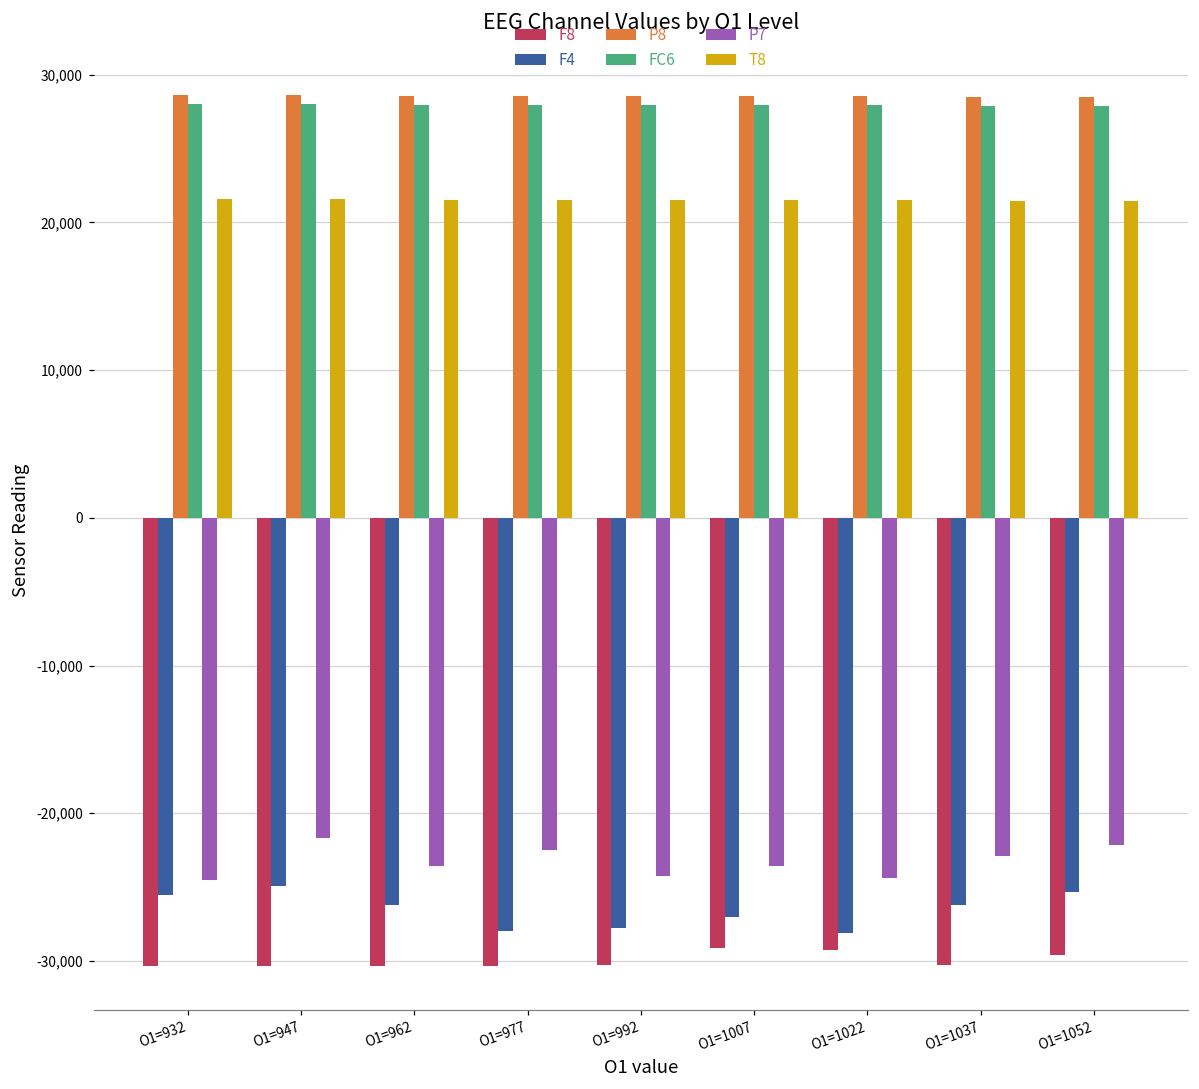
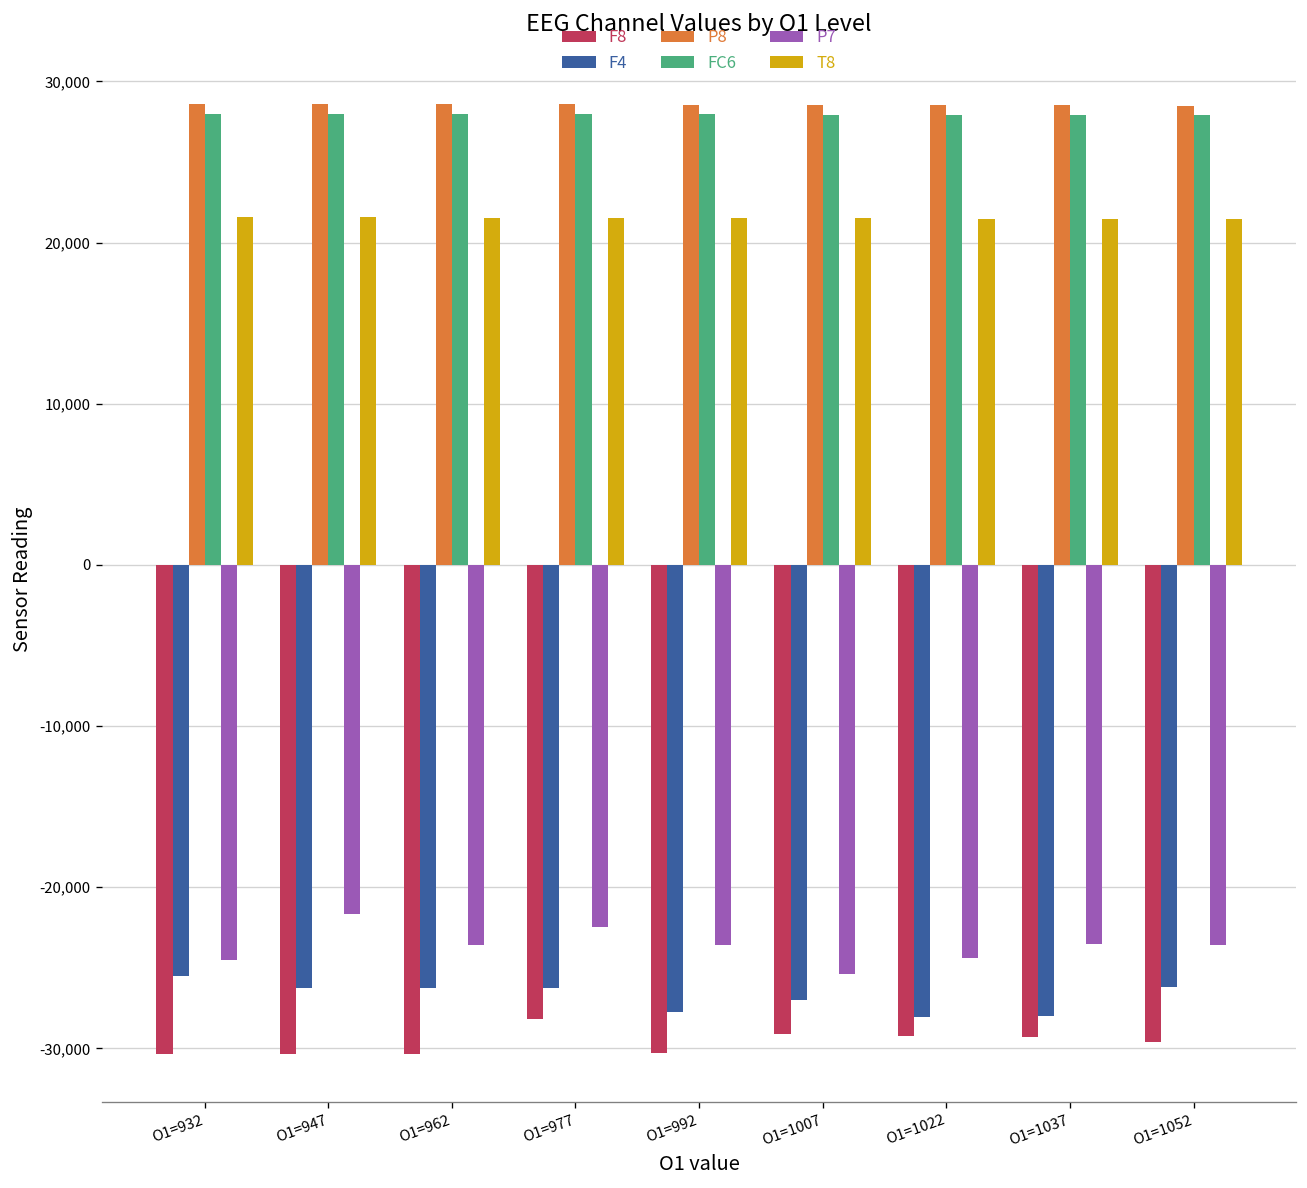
F4, O1=947: -24,900 -> -26,300
F8, O1=977: -30,300 -> -28,200
F4, O1=977: -28,000 -> -26,300
P7, O1=992: -24,300 -> -23,600
P7, O1=1007: -23,600 -> -25,400
F8, O1=1037: -30,300 -> -29,300
F4, O1=1037: -26,200 -> -28,000
P7, O1=1037: -22,900 -> -23,600
F4, O1=1052: -25,300 -> -26,200
P7, O1=1052: -22,100 -> -23,600
